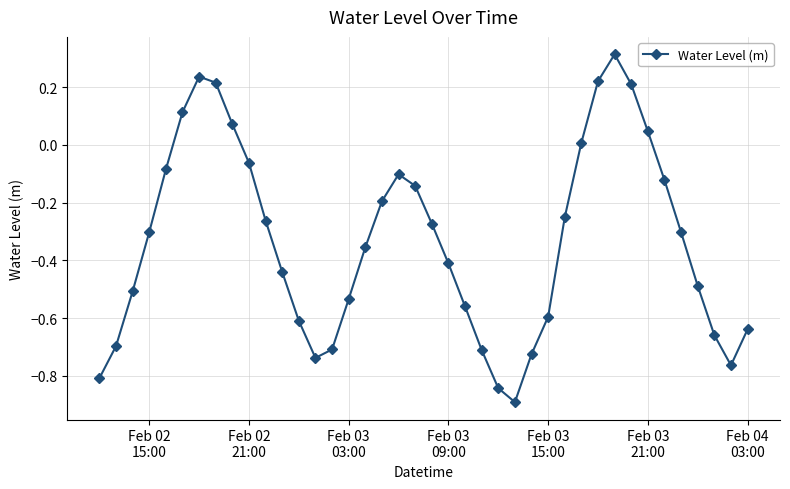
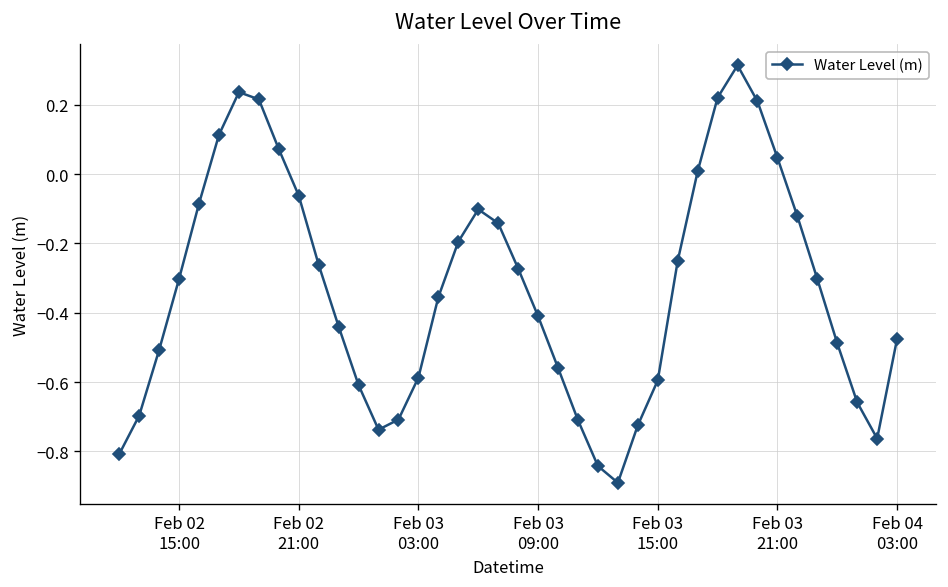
Feb 03 03:00: -0.53 -> -0.59
Feb 04 03:00: -0.64 -> -0.48
